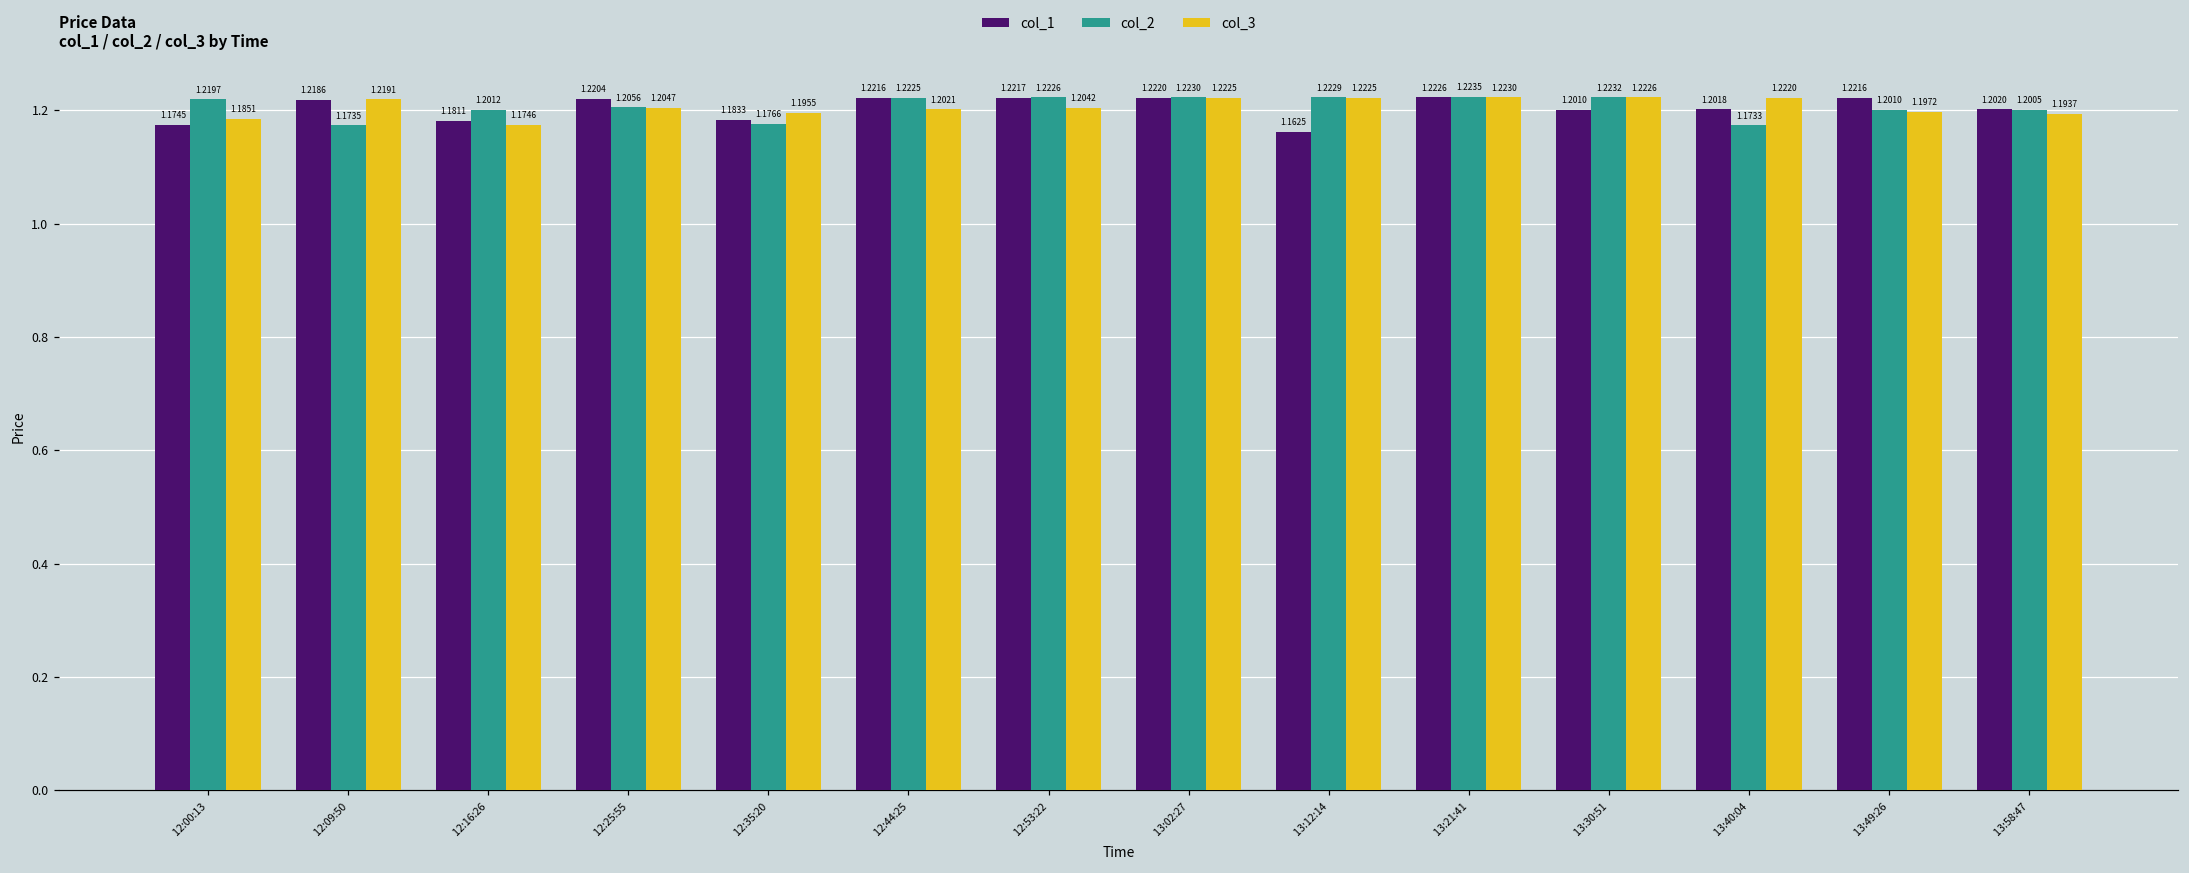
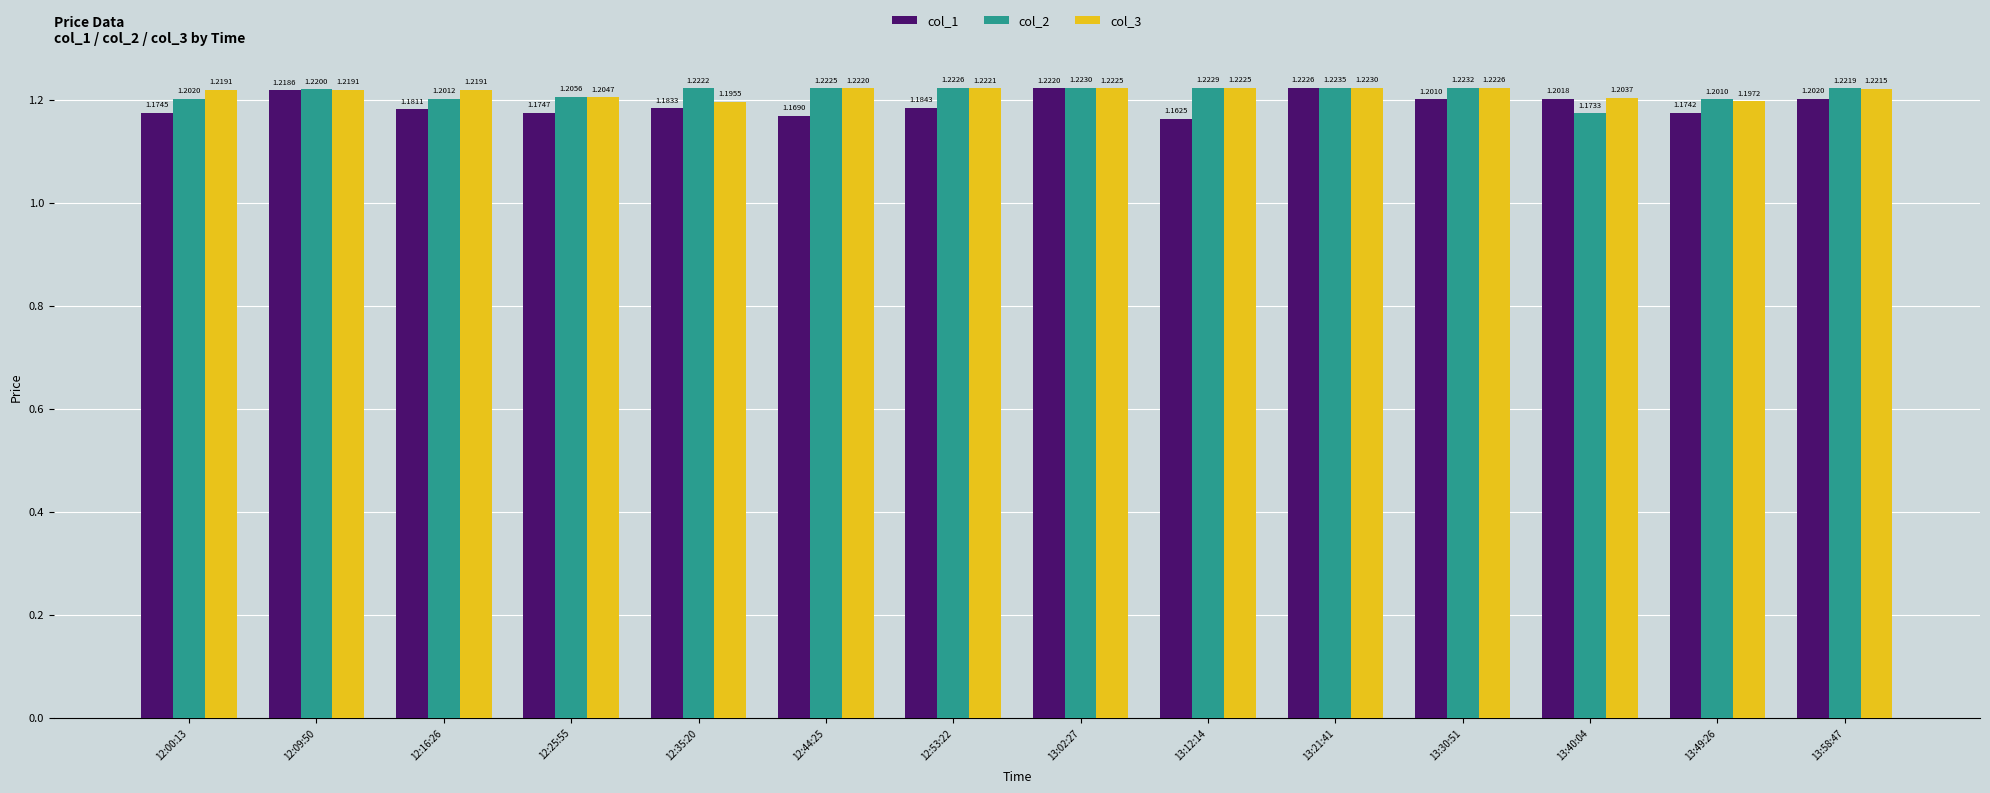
col_2, 12:00:13: 1.2197 -> 1.2020
col_3, 12:00:13: 1.1851 -> 1.2191
col_2, 12:09:50: 1.1735 -> 1.2200
col_3, 12:16:26: 1.1746 -> 1.2191
col_1, 12:25:55: 1.2204 -> 1.1747
col_2, 12:35:20: 1.1766 -> 1.2222
col_1, 12:44:25: 1.2216 -> 1.1690
col_3, 12:44:25: 1.2021 -> 1.2220
col_1, 12:53:22: 1.2217 -> 1.1843
col_3, 12:53:22: 1.2042 -> 1.2221
col_3, 13:40:04: 1.2220 -> 1.2037
col_1, 13:49:26: 1.2216 -> 1.1742
col_2, 13:58:47: 1.2005 -> 1.2219
col_3, 13:58:47: 1.1937 -> 1.2215
